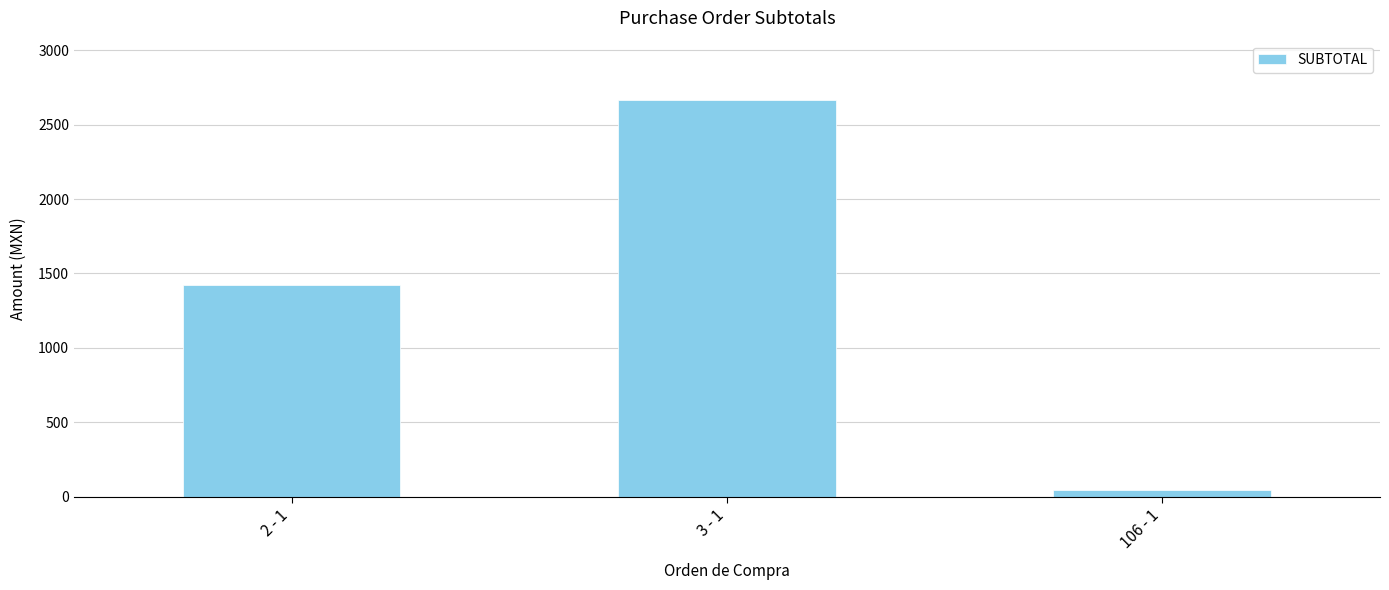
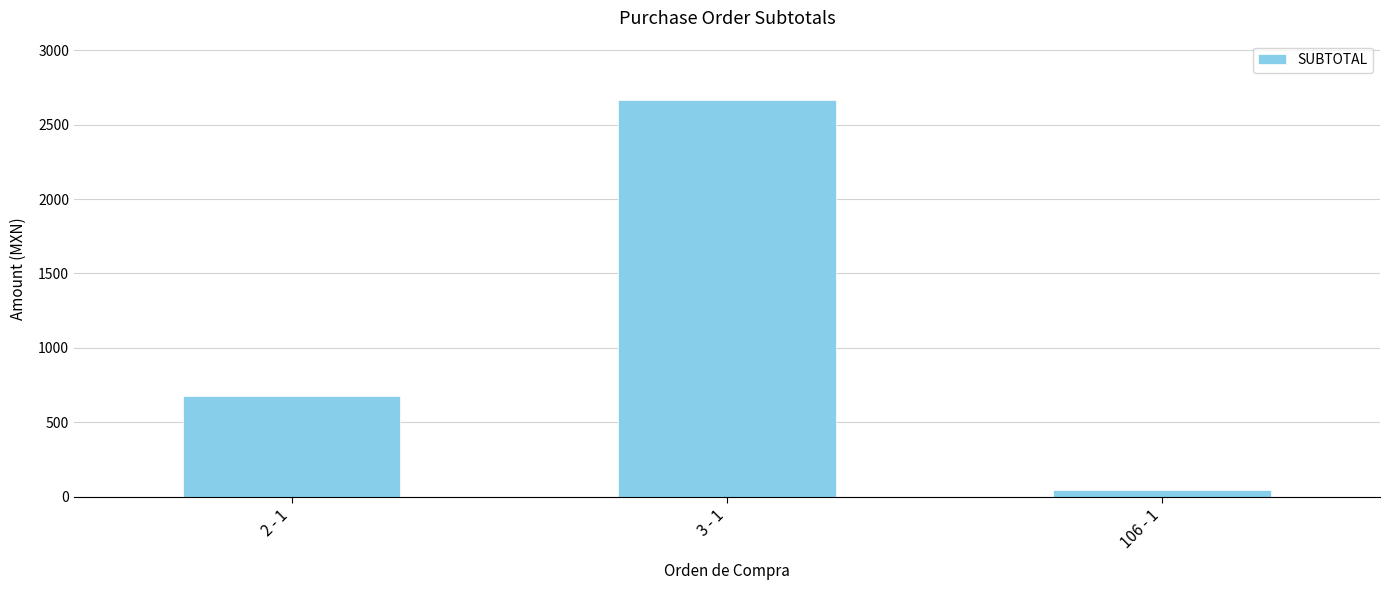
2 - 1: 1420 -> 680
